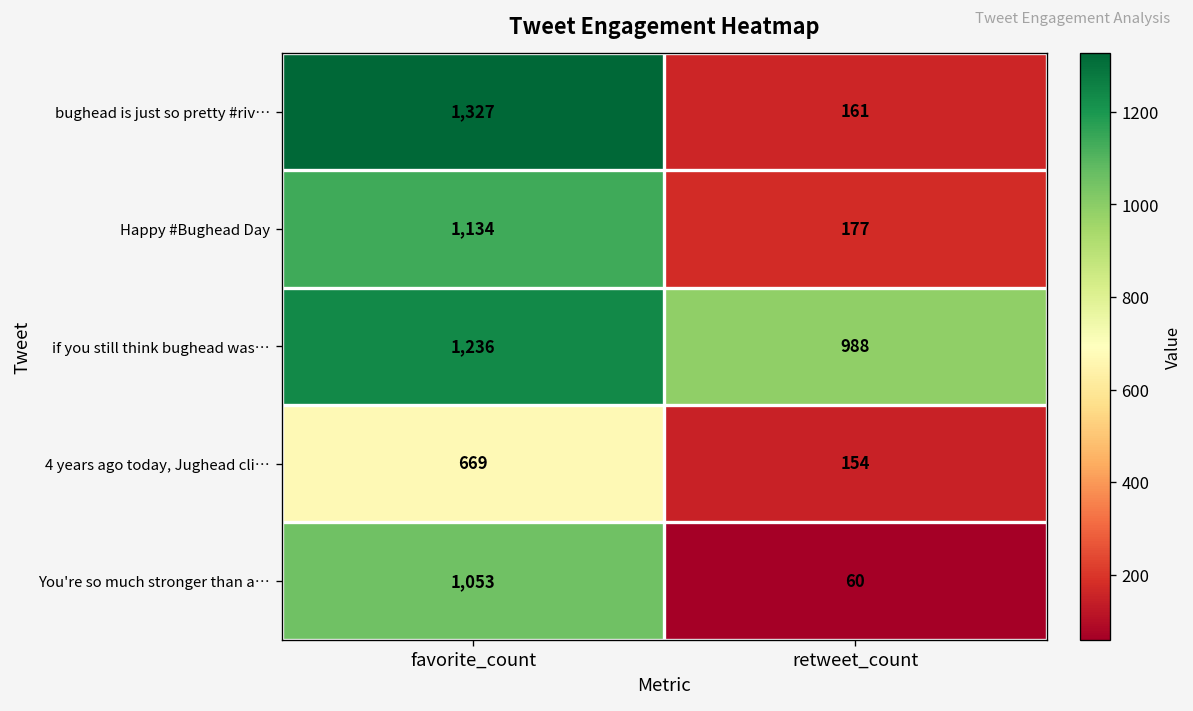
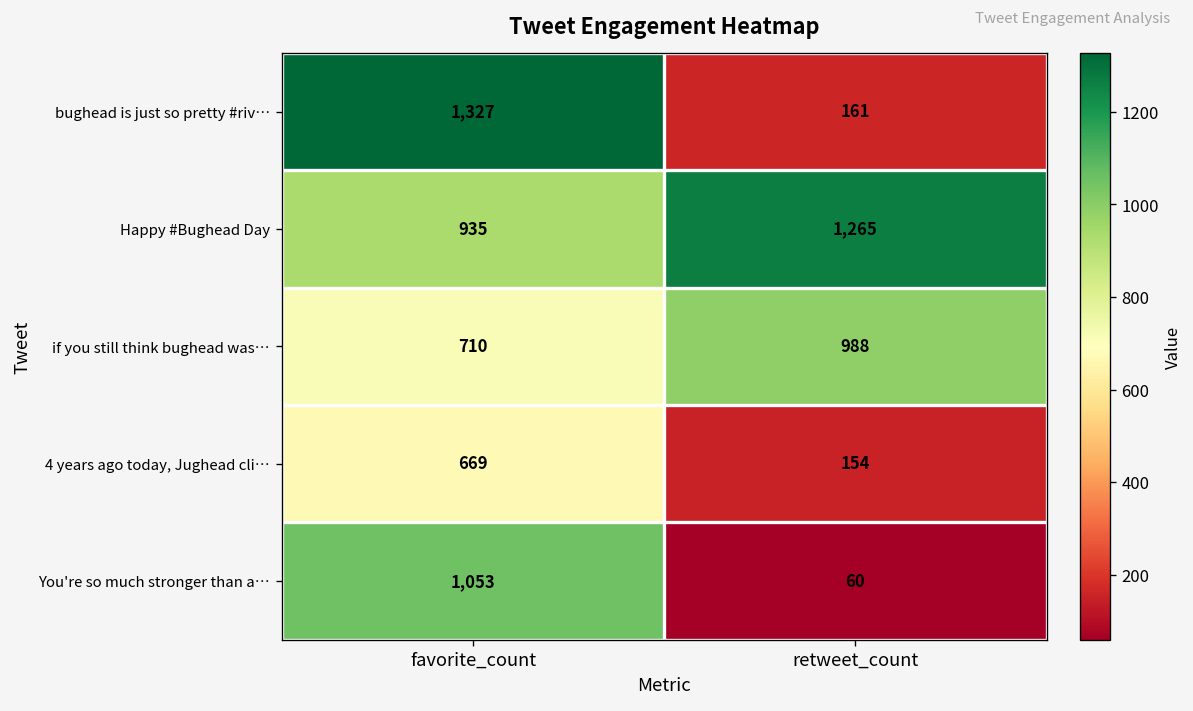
Happy #Bughead Day, favorite_count: 1,134 -> 935
Happy #Bughead Day, retweet_count: 177 -> 1,265
if you still think bughead was…, favorite_count: 1,236 -> 710
